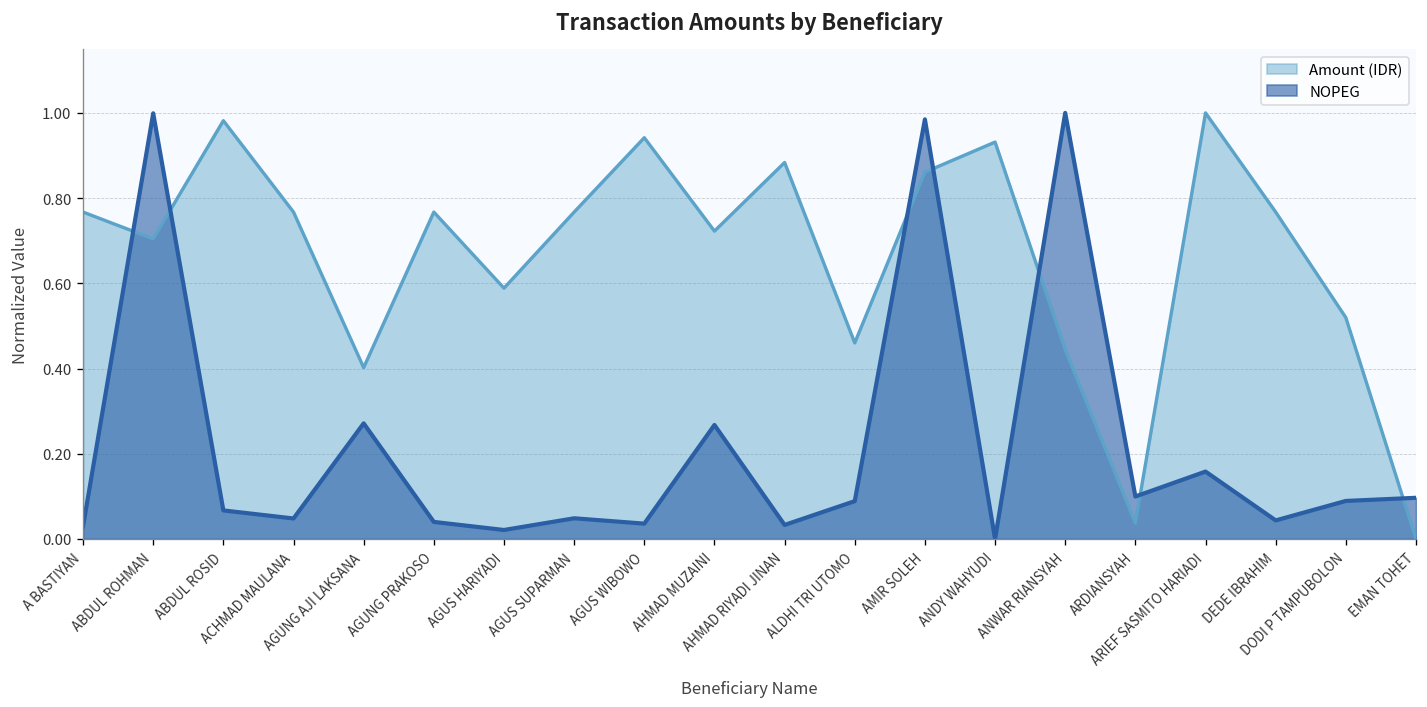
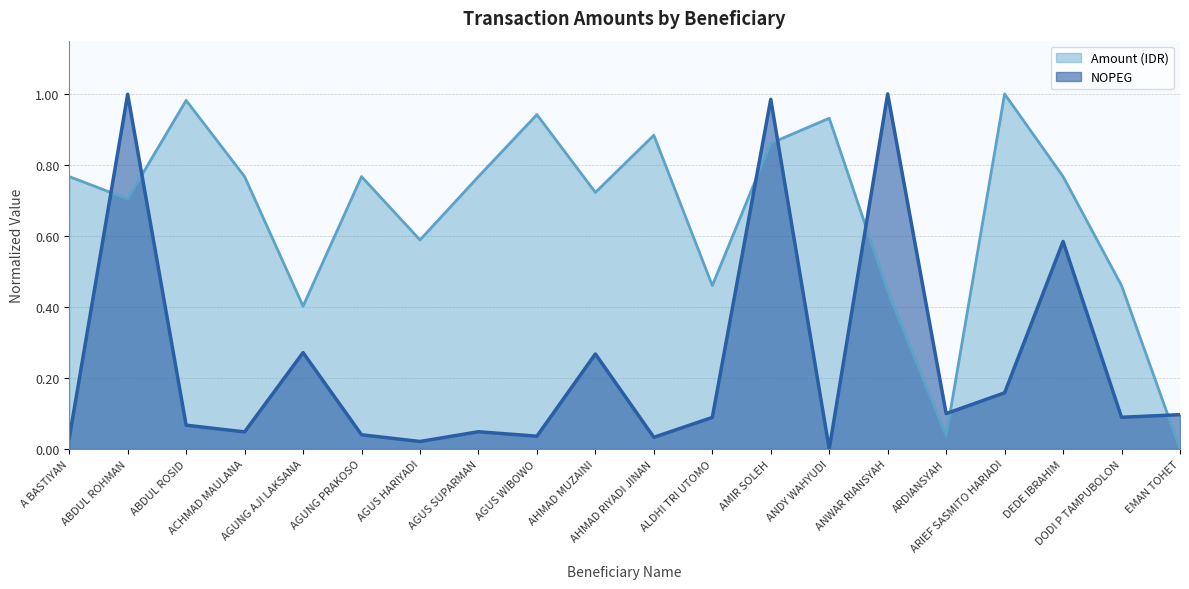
NOPEG, DEDE IBRAHIM: 0.04 -> 0.58
Amount (IDR), DODI P TAMPUBOLON: 0.52 -> 0.46
